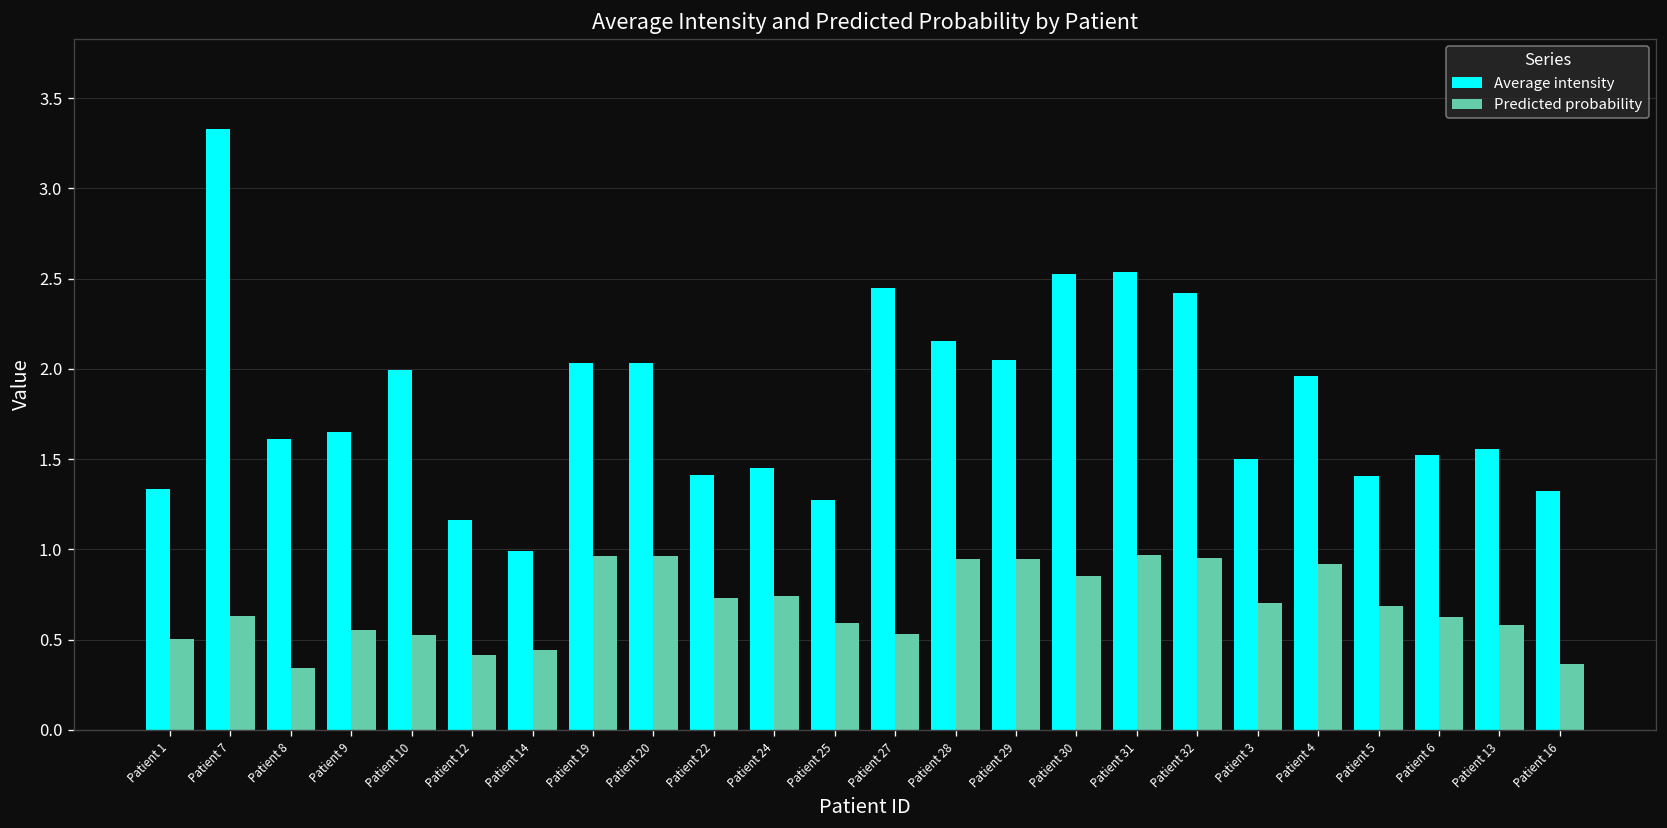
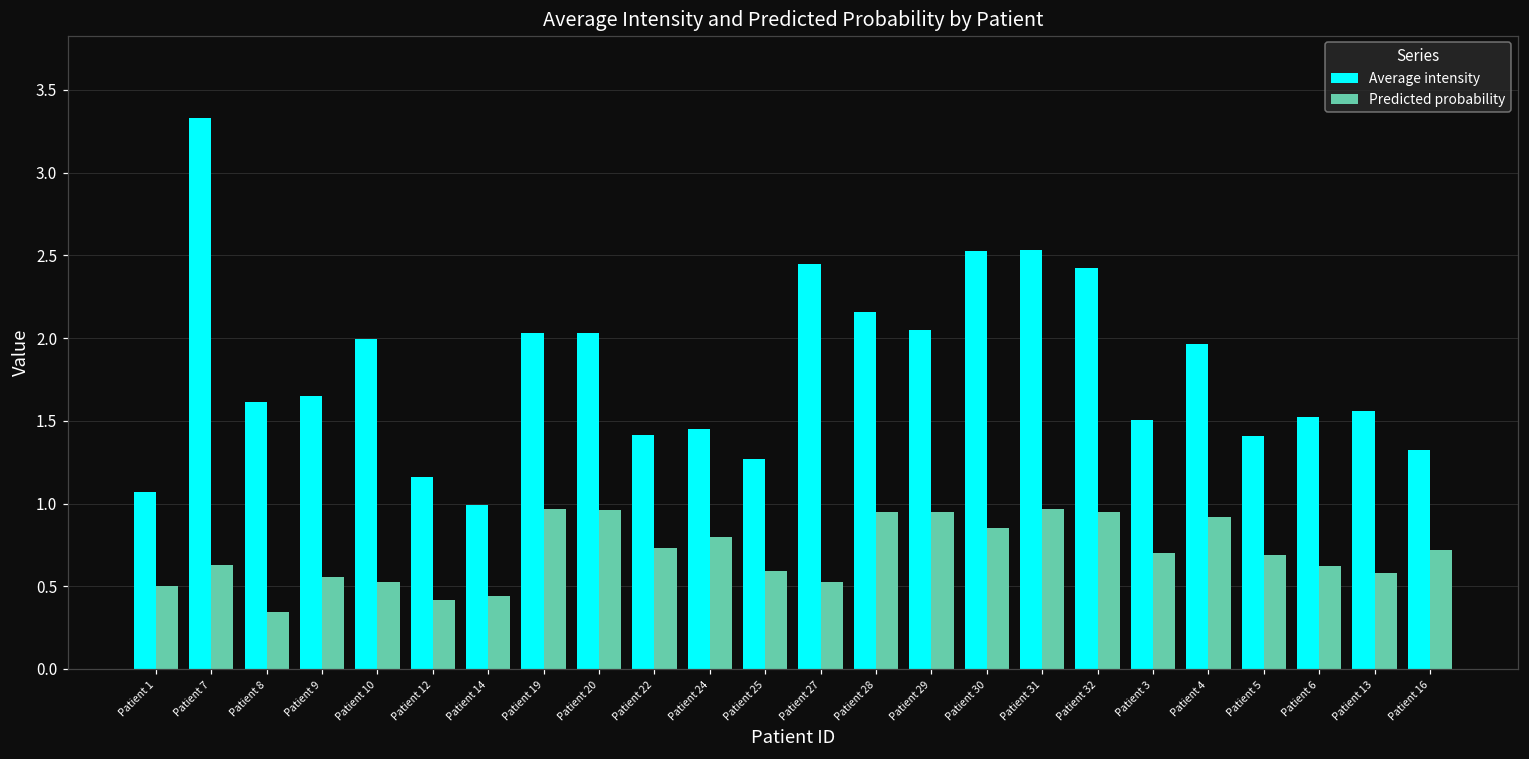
Average intensity, Patient 1: 1.33 -> 1.07
Predicted probability, Patient 24: 0.74 -> 0.80
Predicted probability, Patient 16: 0.36 -> 0.72
